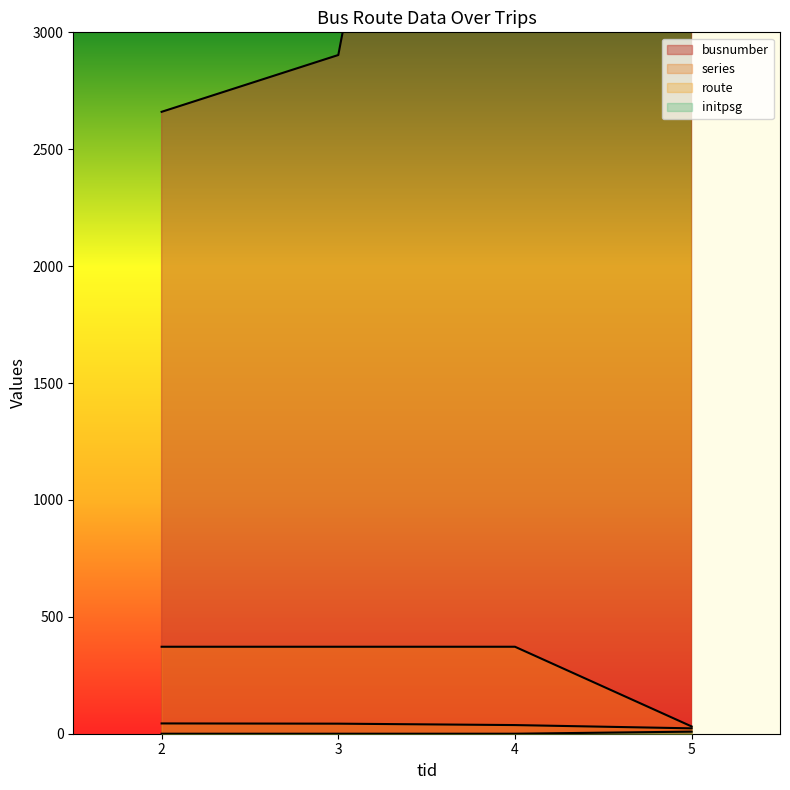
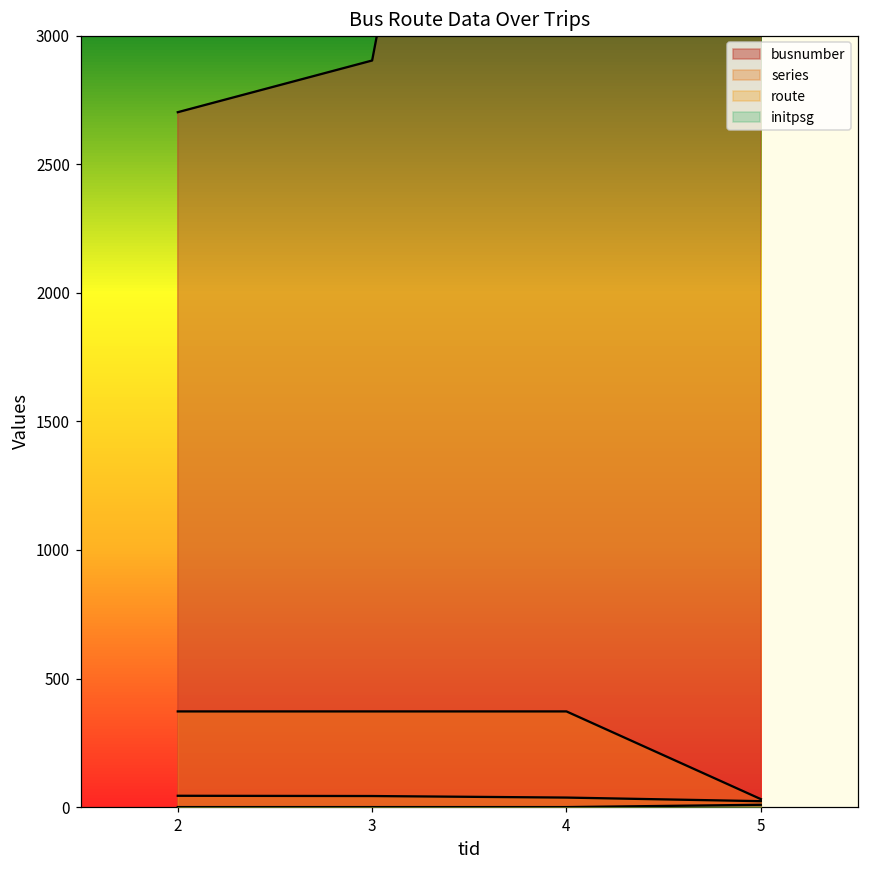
busnumber, 2: 2660 -> 2700
